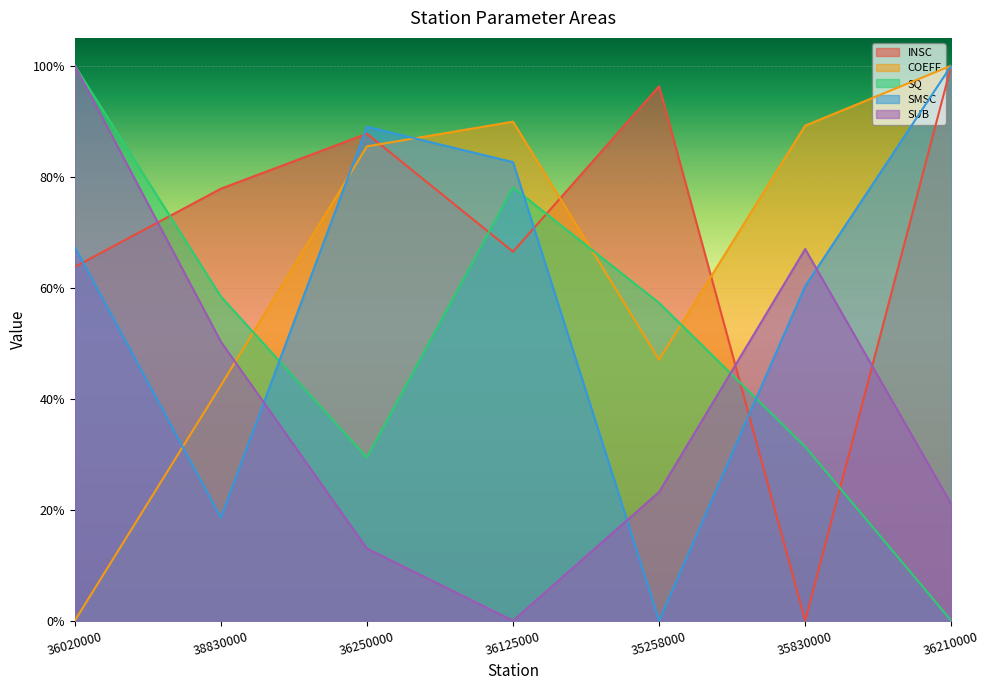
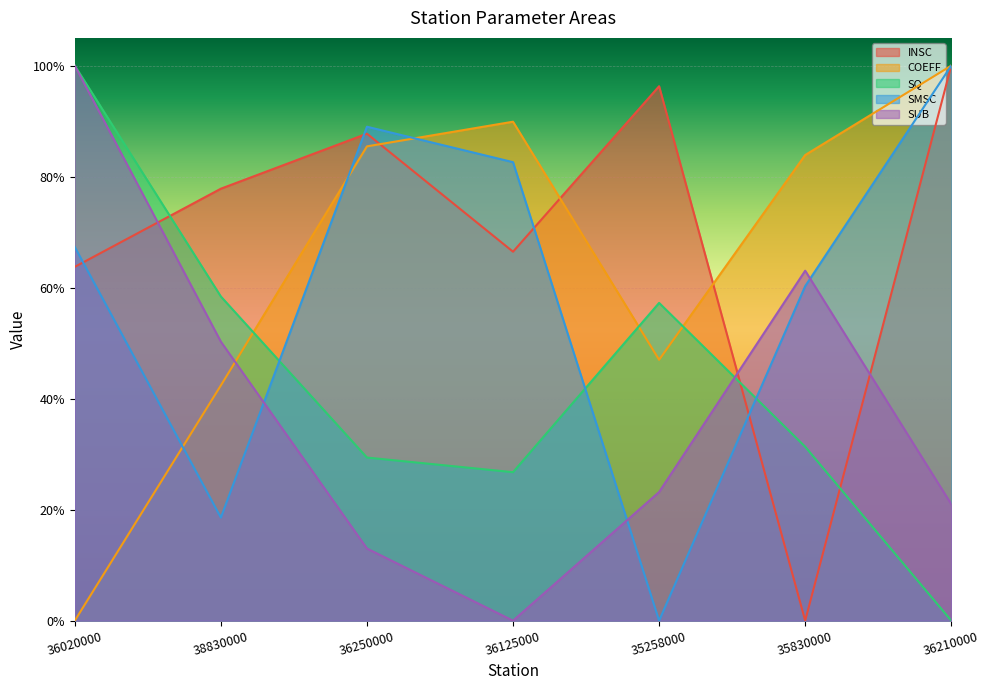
SQ, 36125000: 78% -> 27%
COEFF, 35830000: 89% -> 84%
SUB, 35830000: 67% -> 63%
